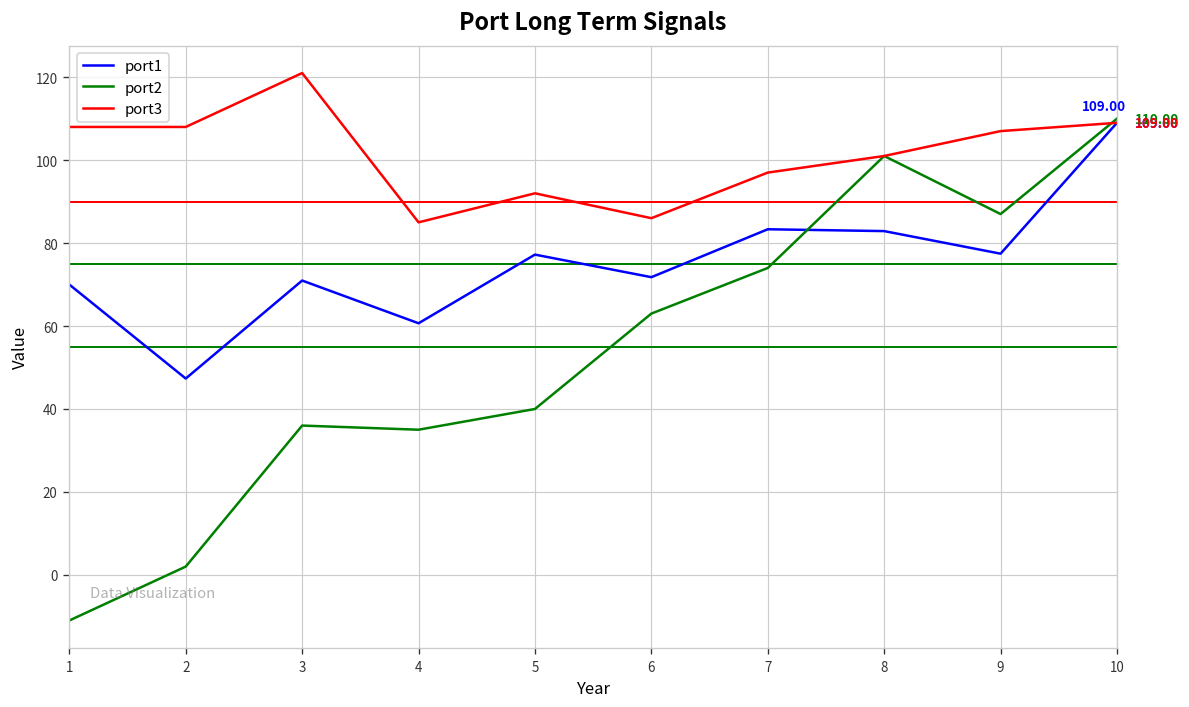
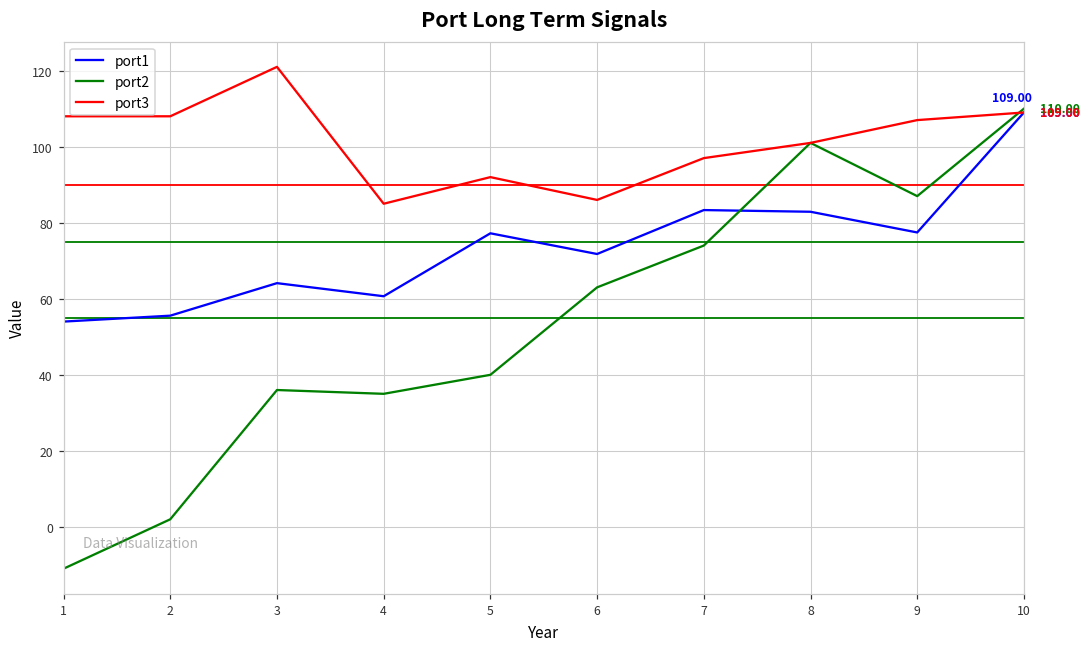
port1, 1: 70 -> 54
port1, 2: 47 -> 56
port1, 3: 71 -> 64
